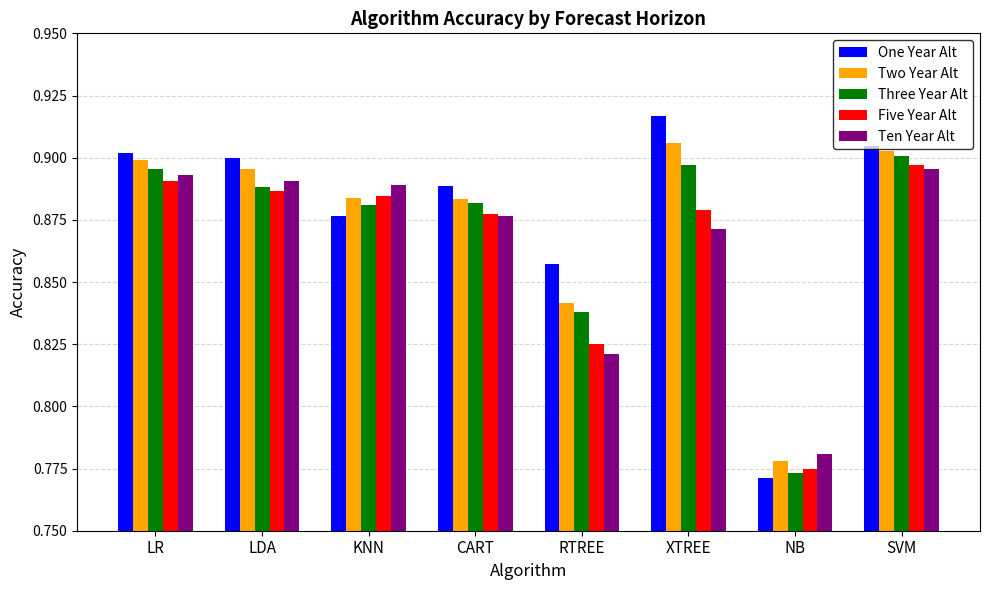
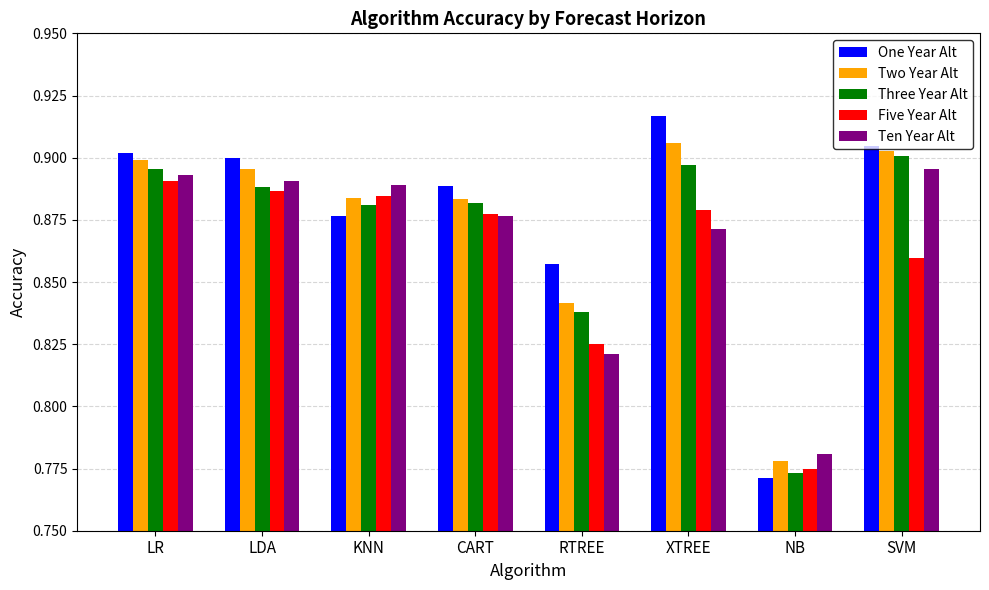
Five Year Alt, SVM: 0.897 -> 0.859
